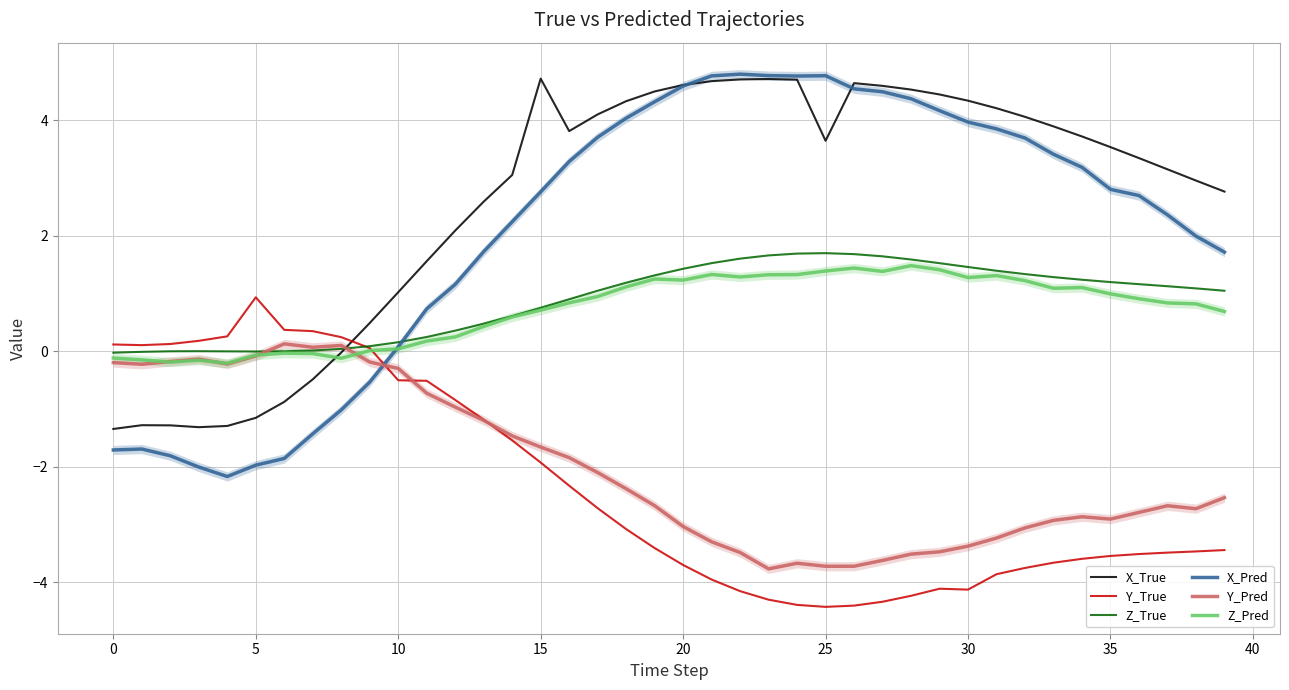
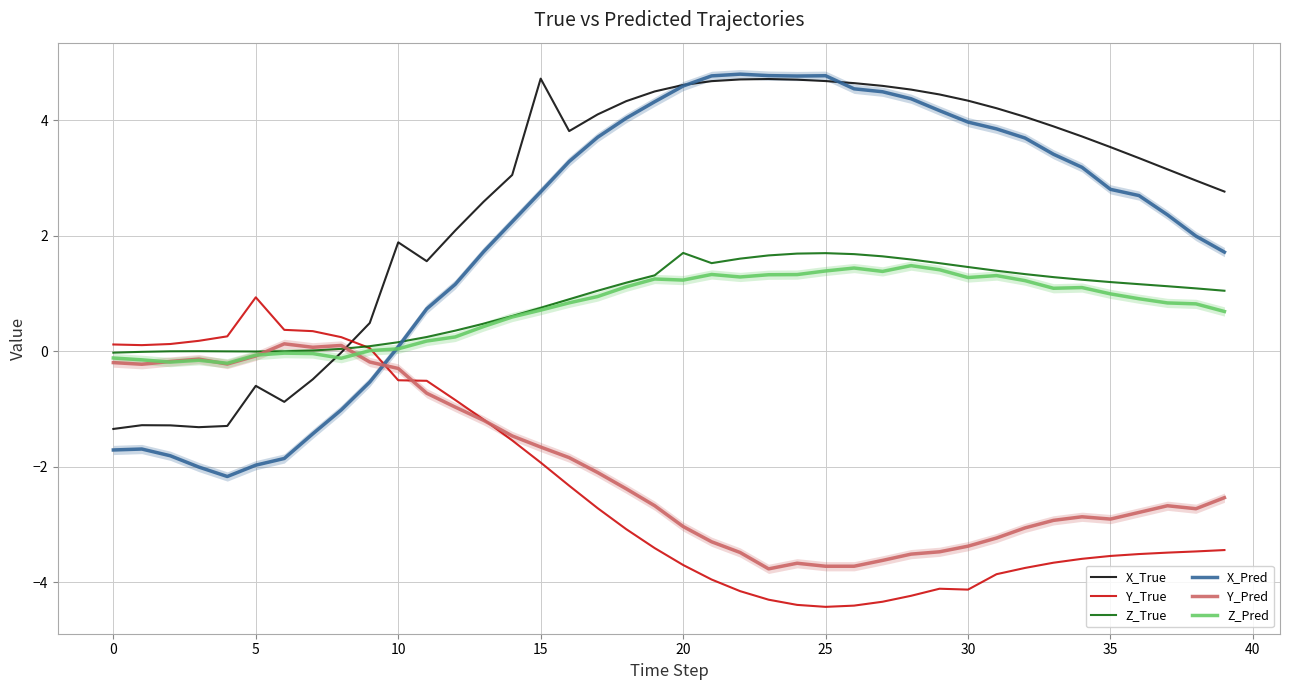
X_True, 5: -1.2 -> -0.6
X_True, 10: 1.0 -> 1.9
Z_True, 20: 1.4 -> 1.7
X_True, 25: 3.6 -> 4.7
